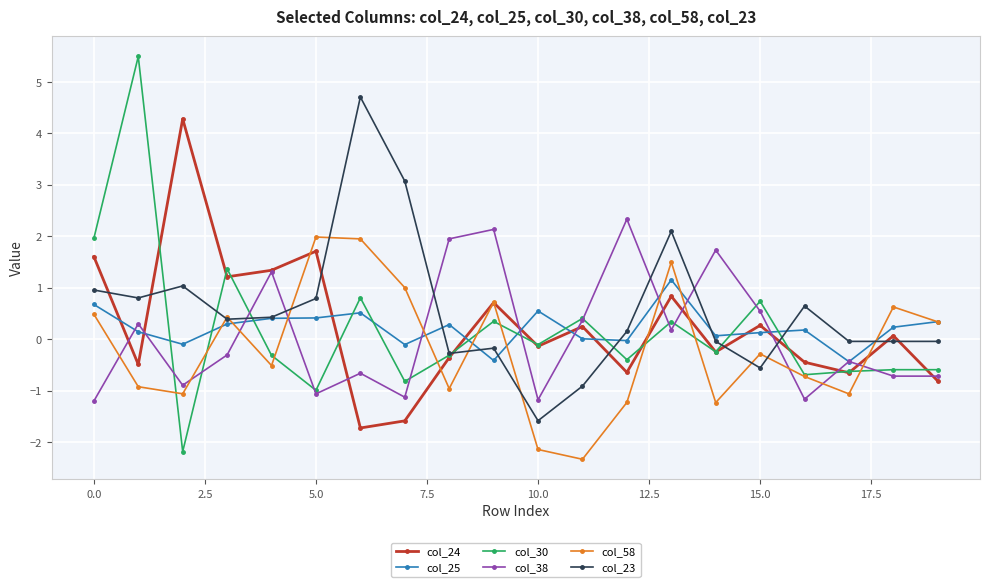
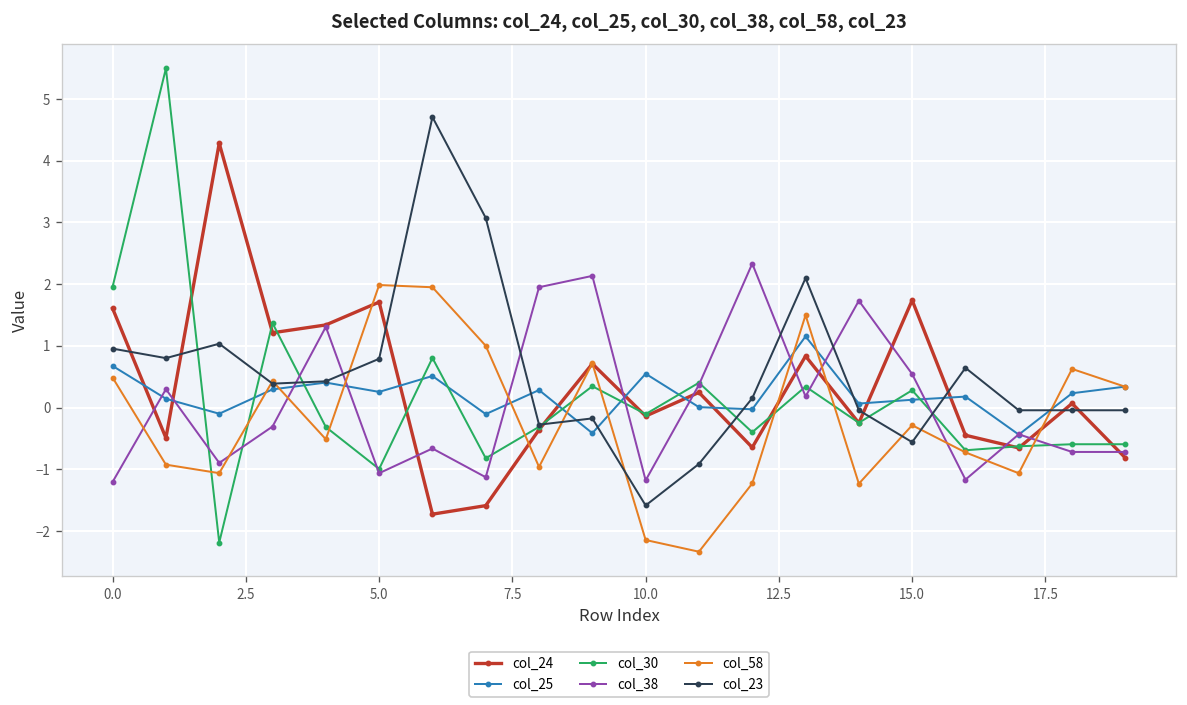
col_25, 5.0: 0.4 -> 0.3
col_24, 15.0: 0.3 -> 1.7
col_30, 15.0: 0.7 -> 0.3
